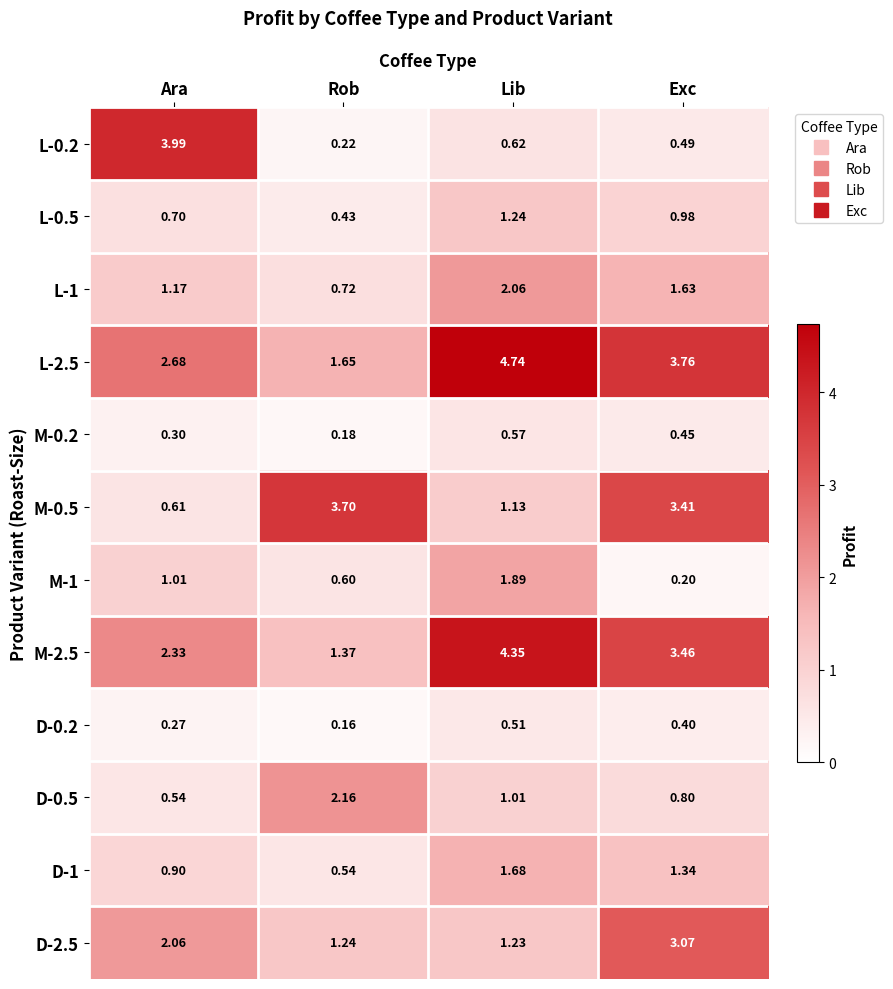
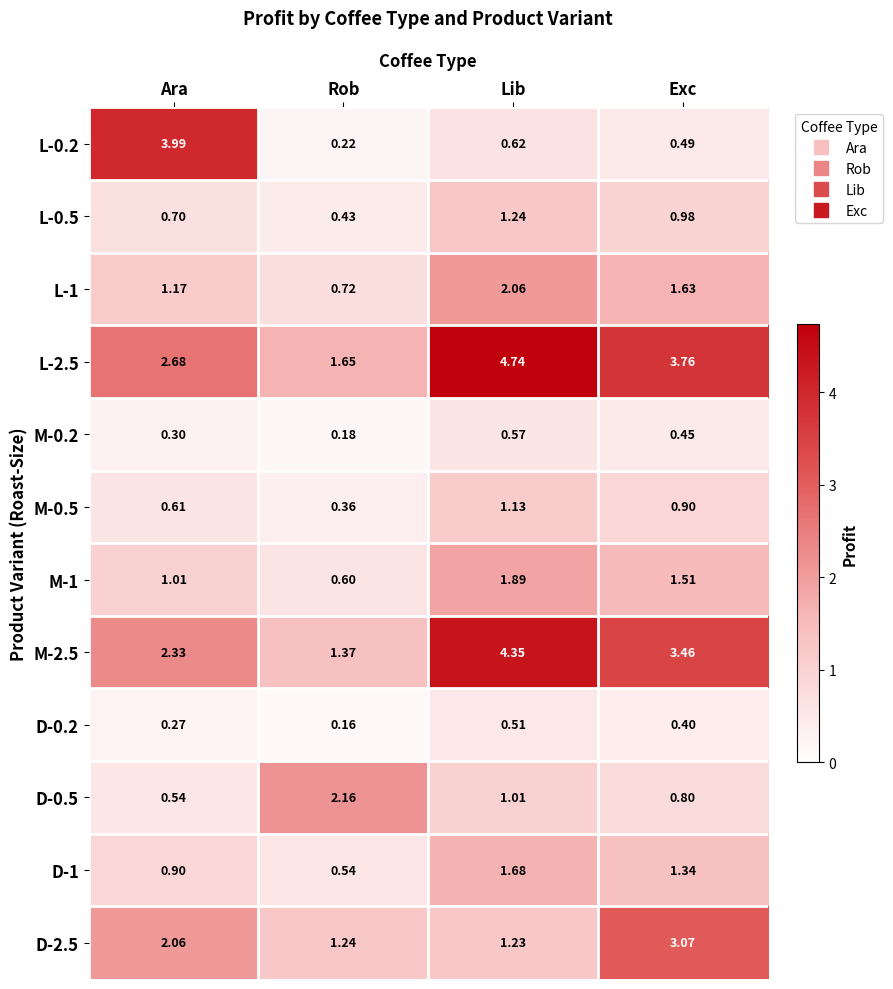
M-0.5, Rob: 3.70 -> 0.36
M-0.5, Exc: 3.41 -> 0.90
M-1, Exc: 0.20 -> 1.51
